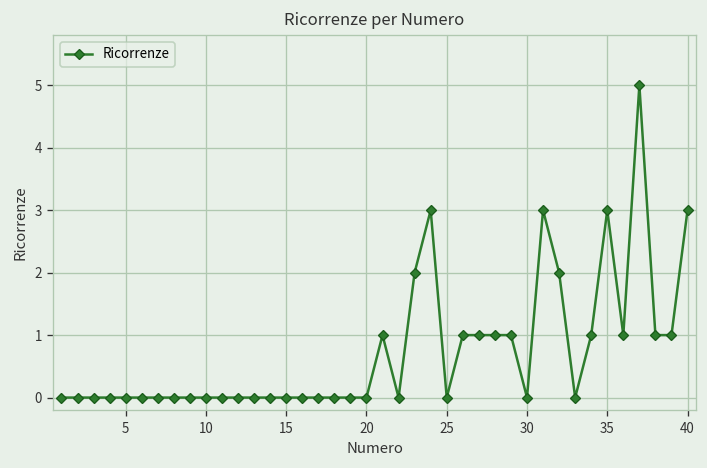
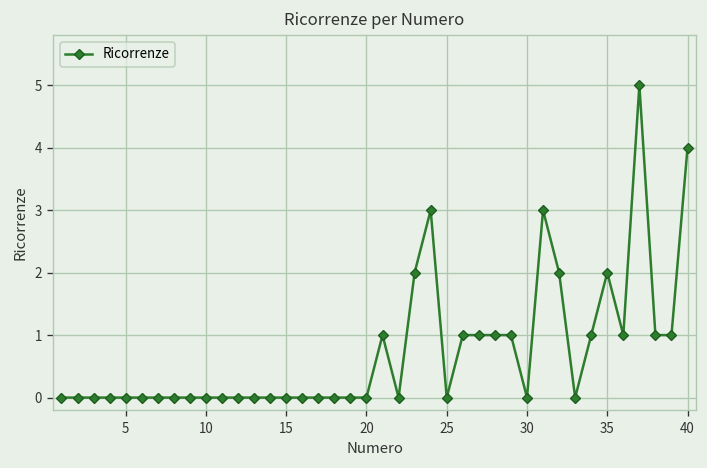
35: 3 -> 2
40: 3 -> 4
